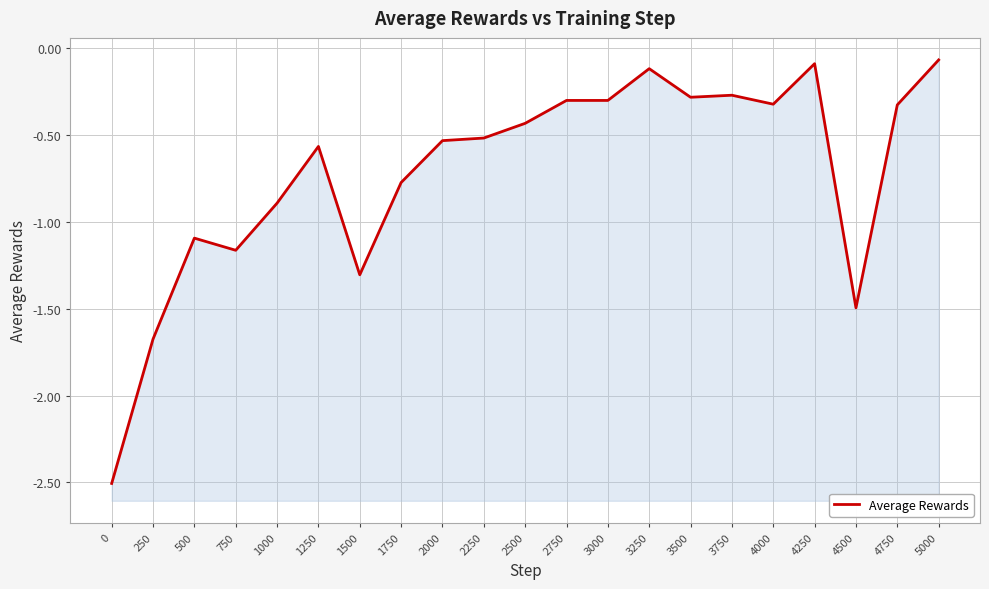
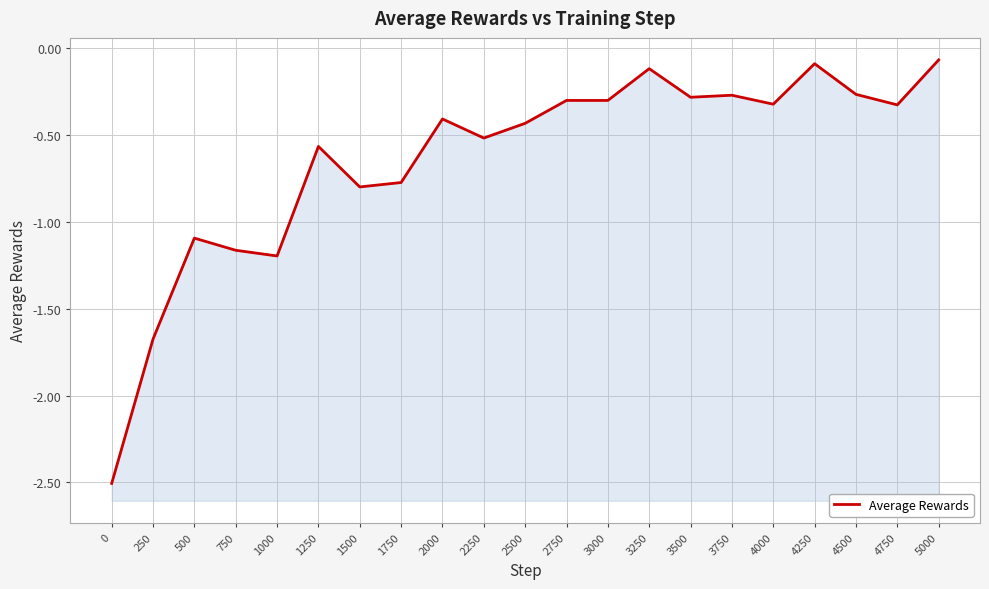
1000: -0.89 -> -1.20
1500: -1.30 -> -0.80
2000: -0.53 -> -0.41
4500: -1.50 -> -0.27
